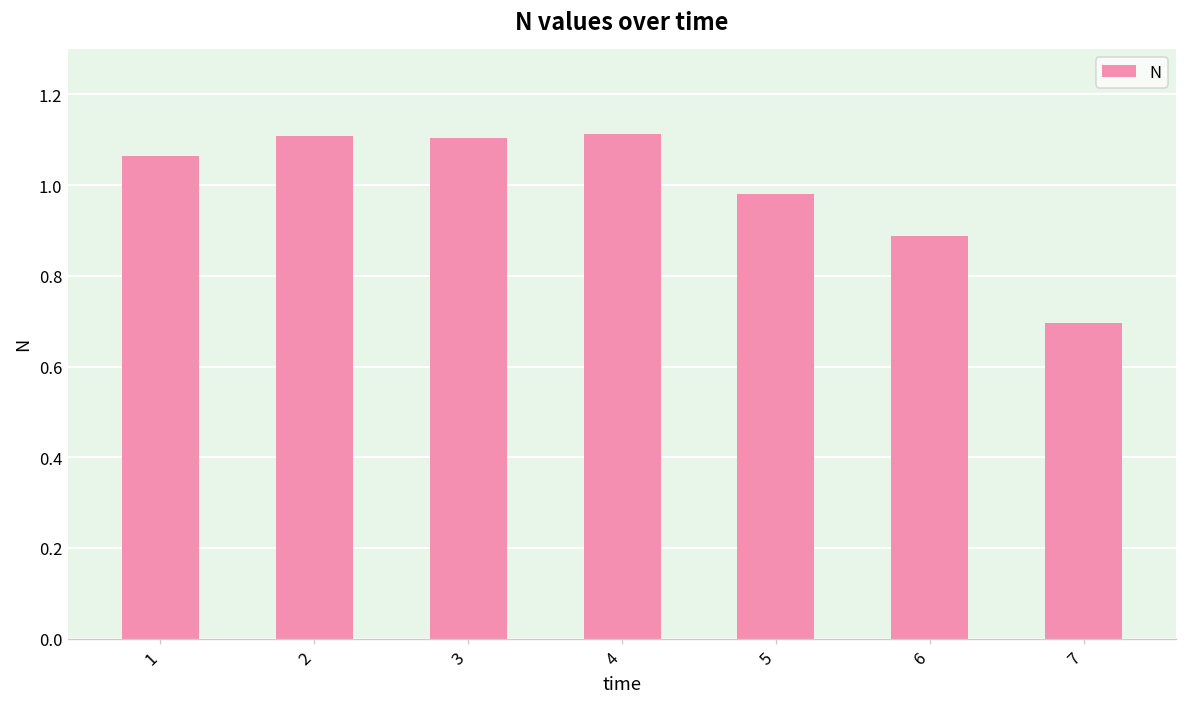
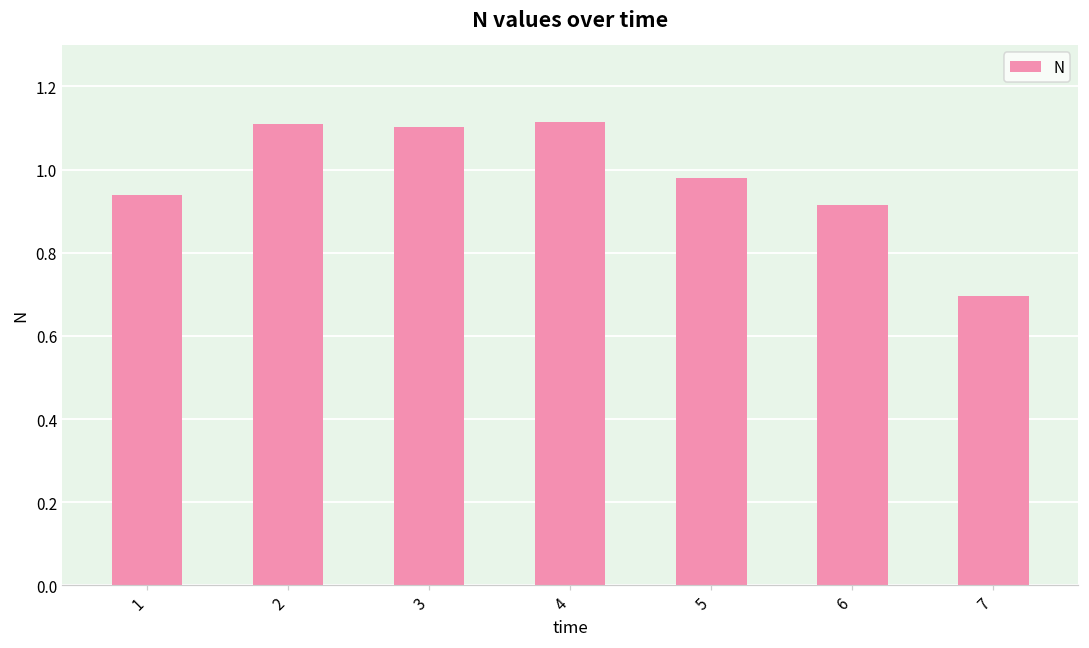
1: 1.06 -> 0.94
6: 0.89 -> 0.92
